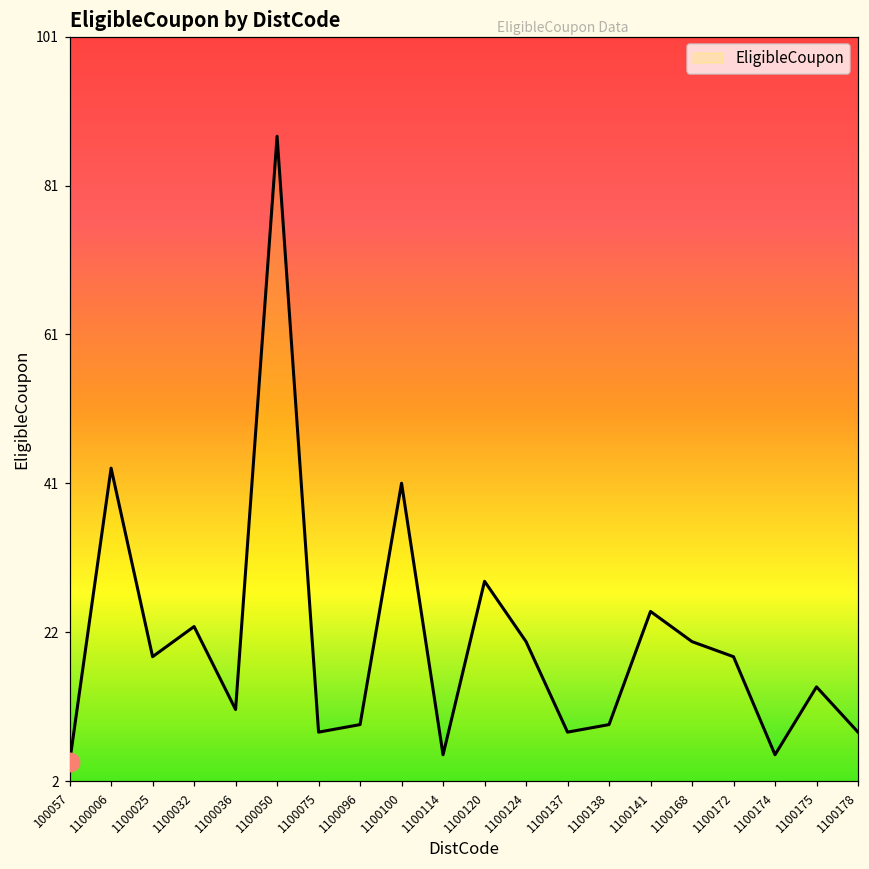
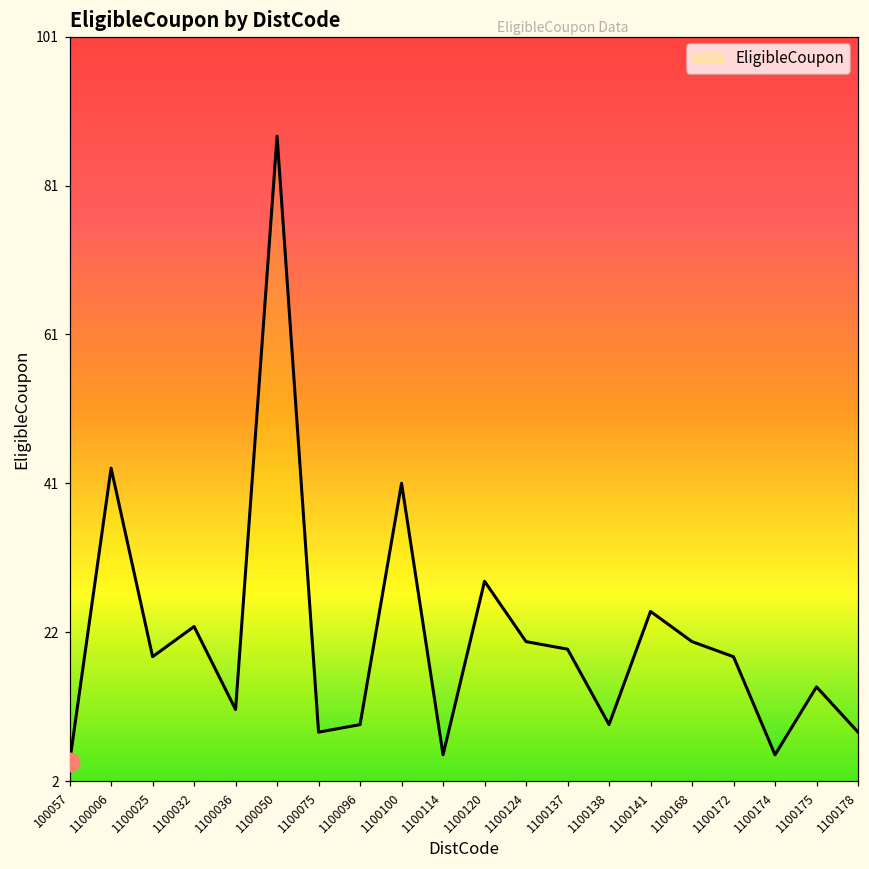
EligibleCoupon, 1100137: 9 -> 20
